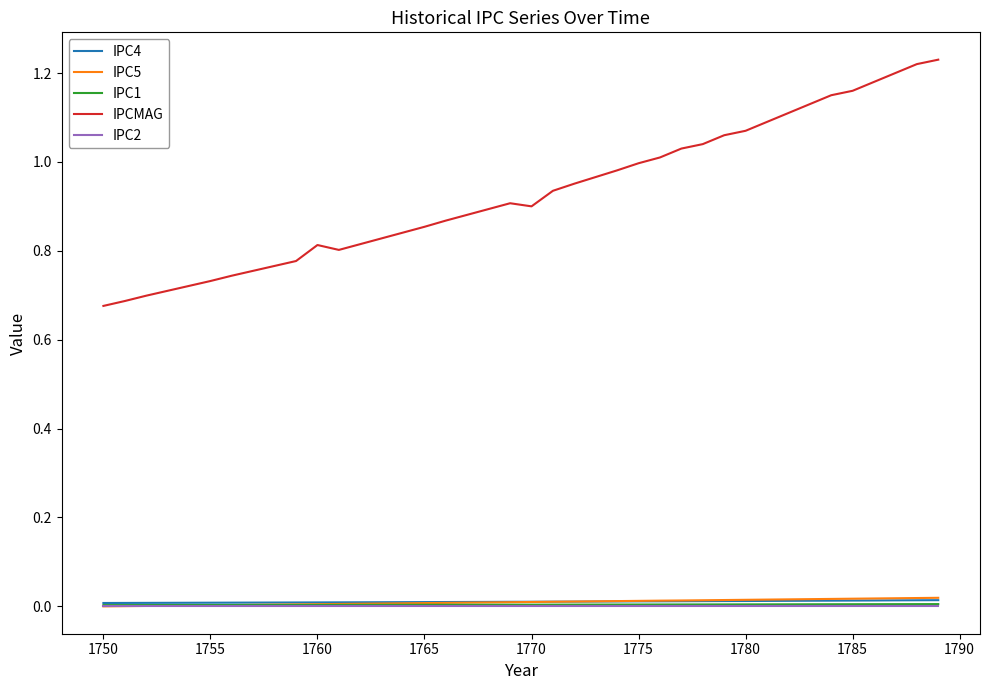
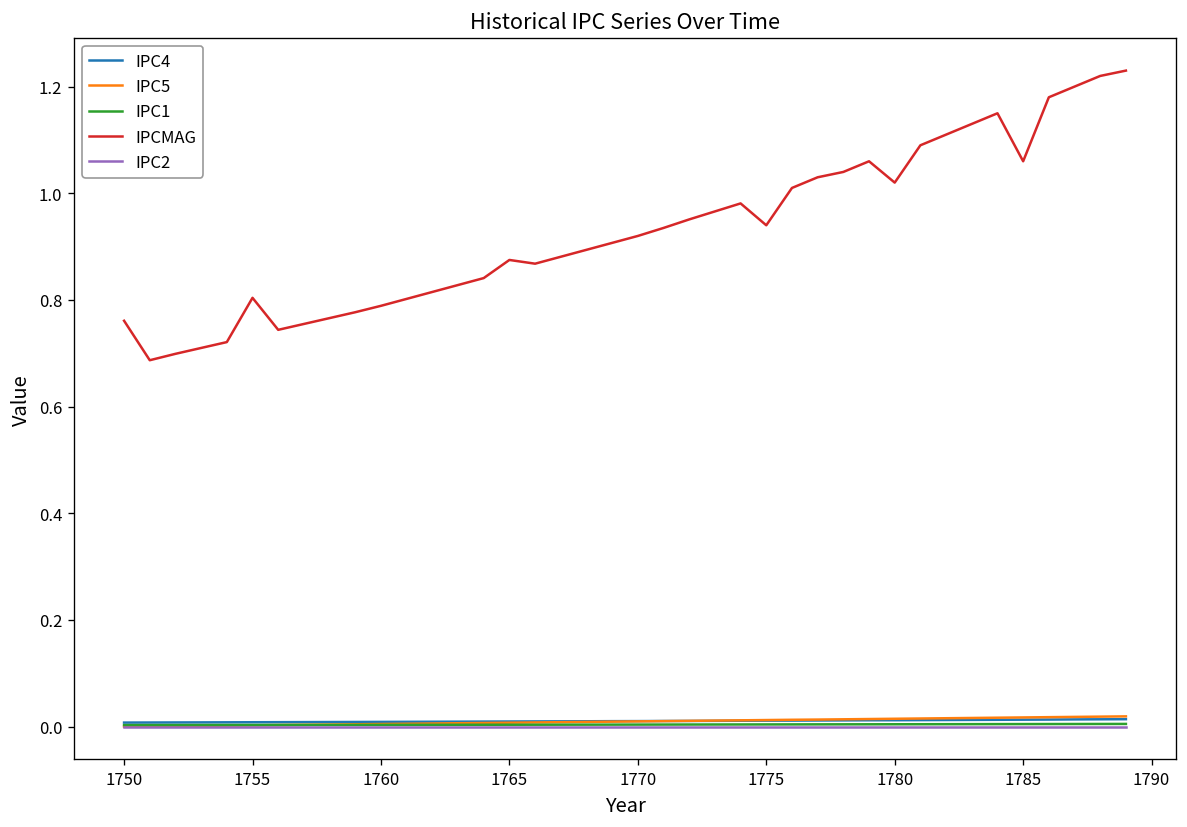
IPCMAG, 1750: 0.68 -> 0.76
IPCMAG, 1755: 0.73 -> 0.80
IPCMAG, 1760: 0.81 -> 0.79
IPCMAG, 1765: 0.85 -> 0.88
IPCMAG, 1770: 0.90 -> 0.92
IPCMAG, 1775: 1.00 -> 0.94
IPCMAG, 1780: 1.07 -> 1.02
IPCMAG, 1785: 1.16 -> 1.06
